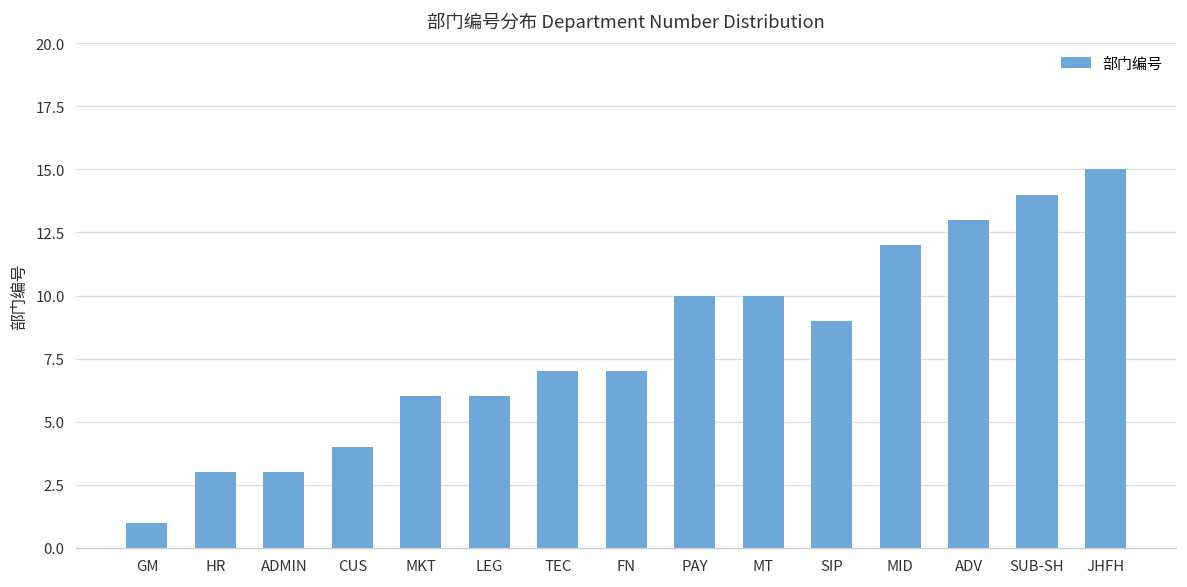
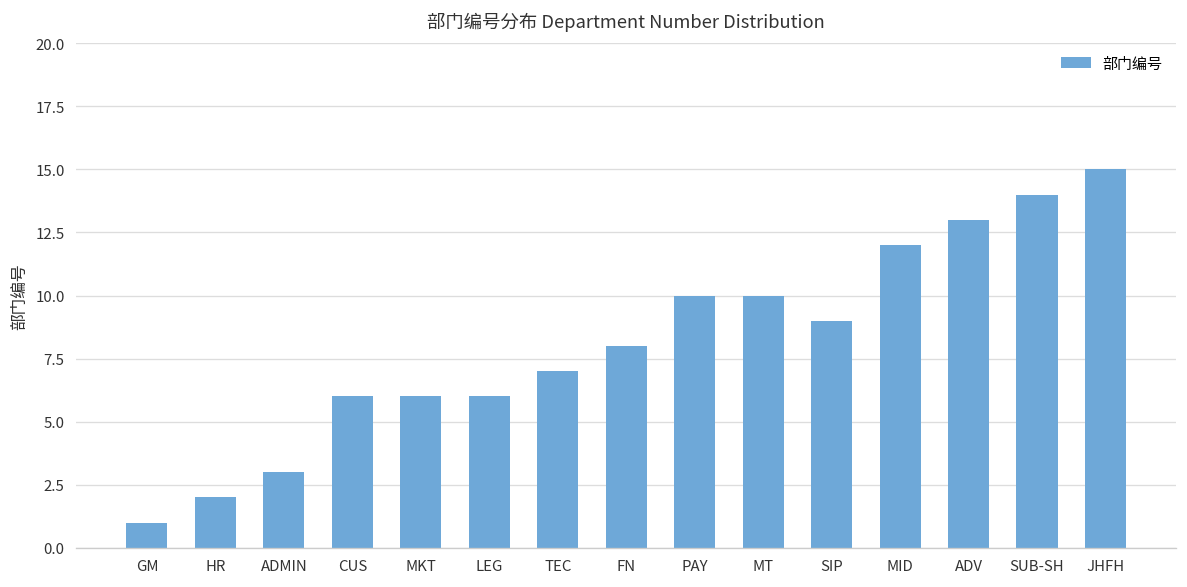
HR: 3 -> 2
CUS: 4 -> 6
FN: 7 -> 8
